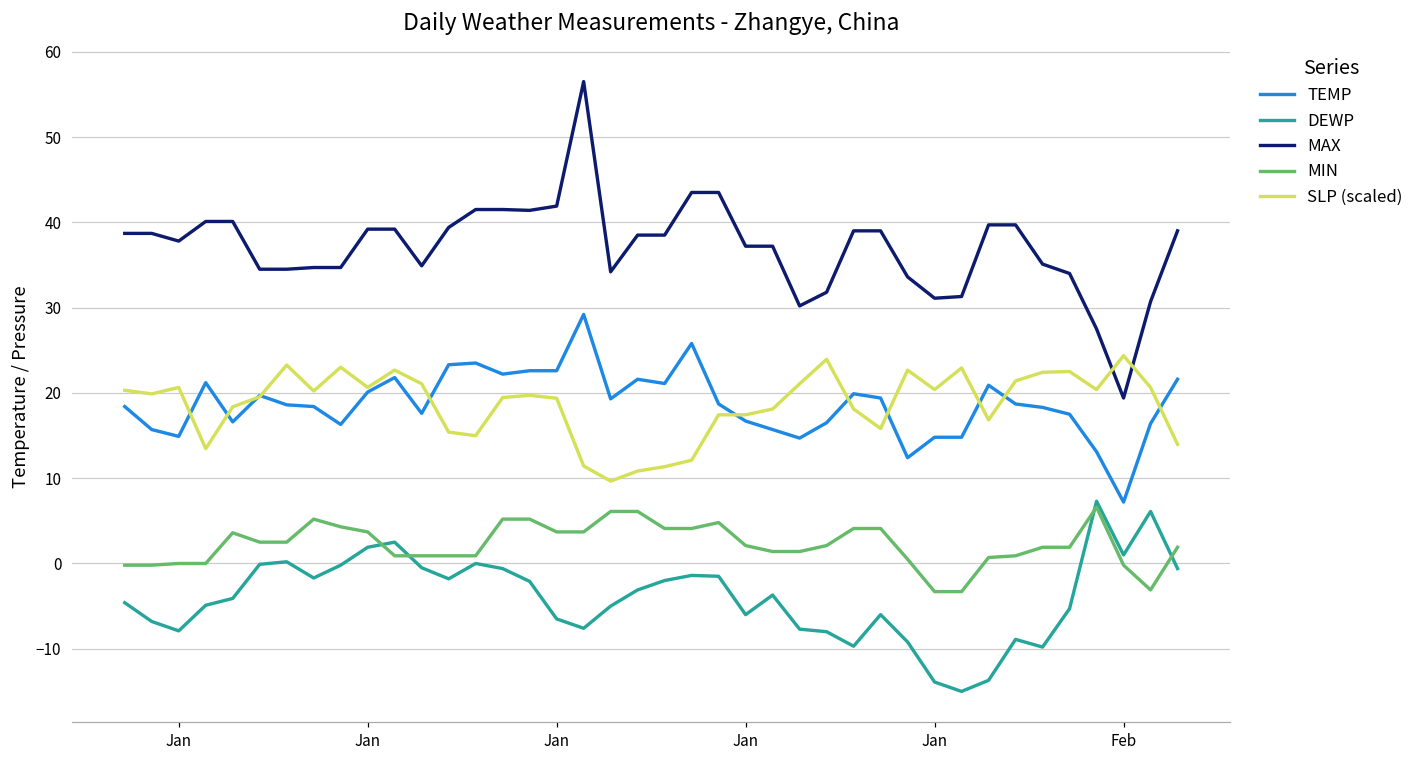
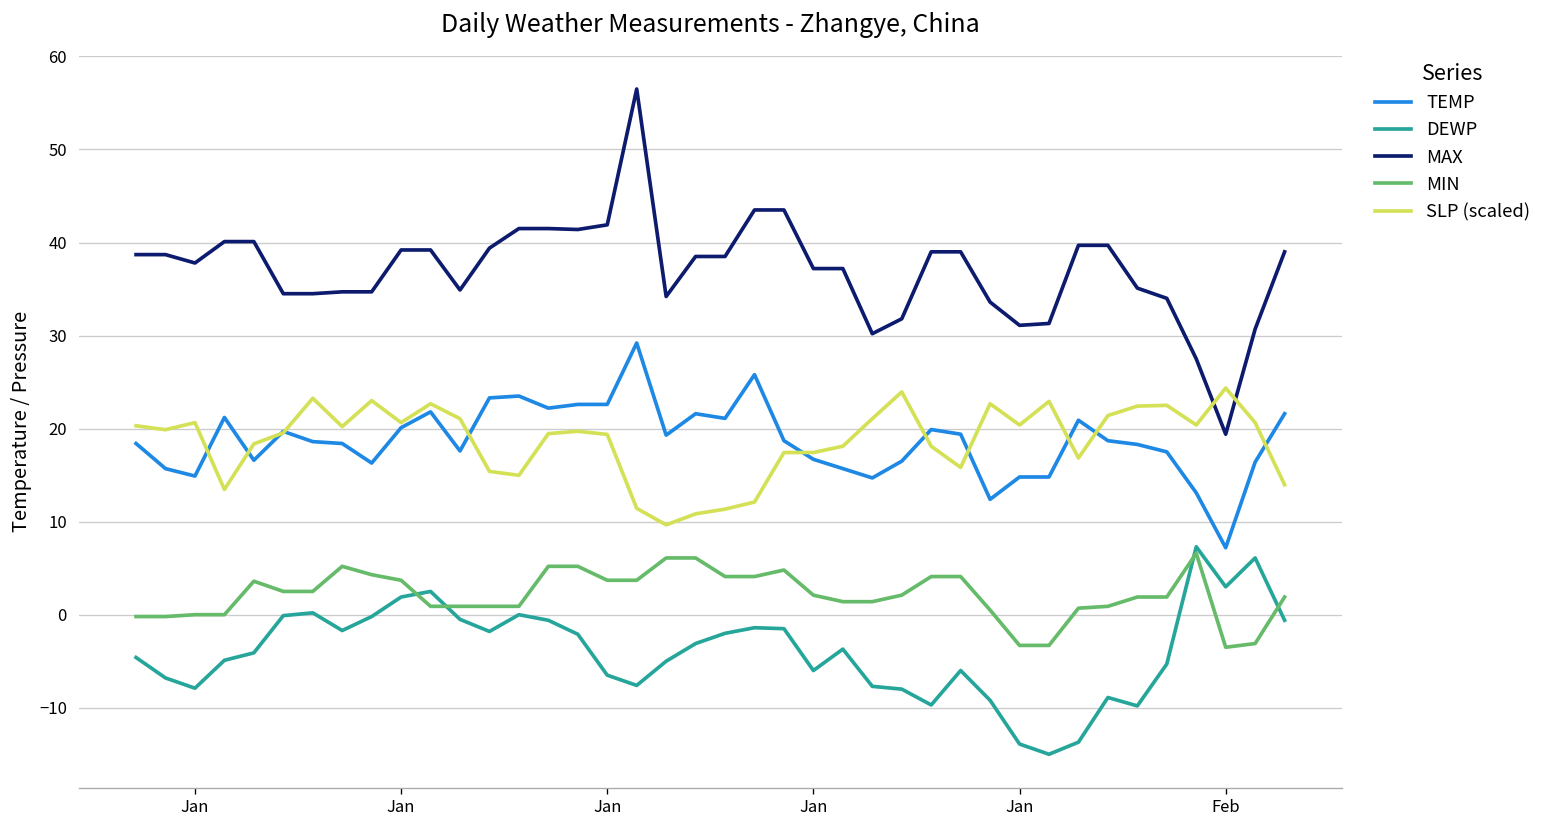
DEWP, Feb: 1 -> 3
MIN, Feb: 0 -> -4
